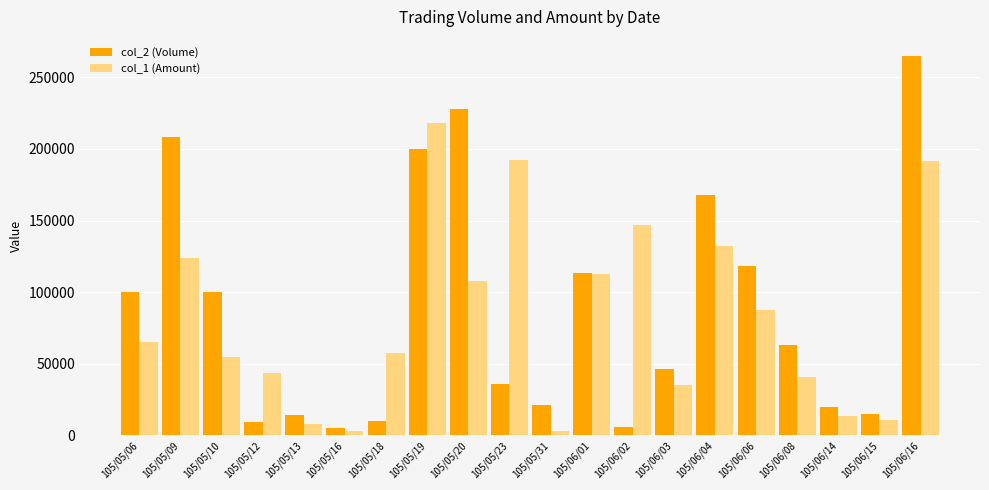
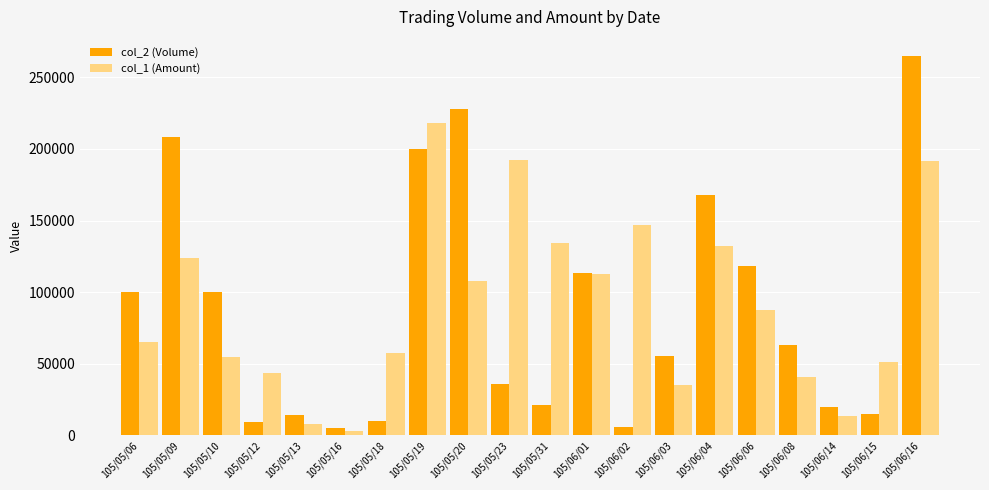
col_1 (Amount), 105/05/31: 3000 -> 134000
col_2 (Volume), 105/06/03: 46000 -> 56000
col_1 (Amount), 105/06/15: 10000 -> 51000
